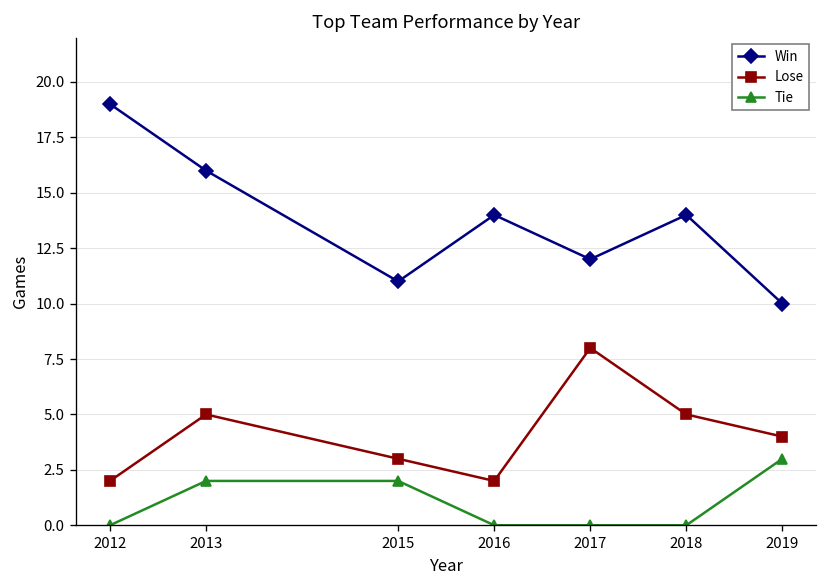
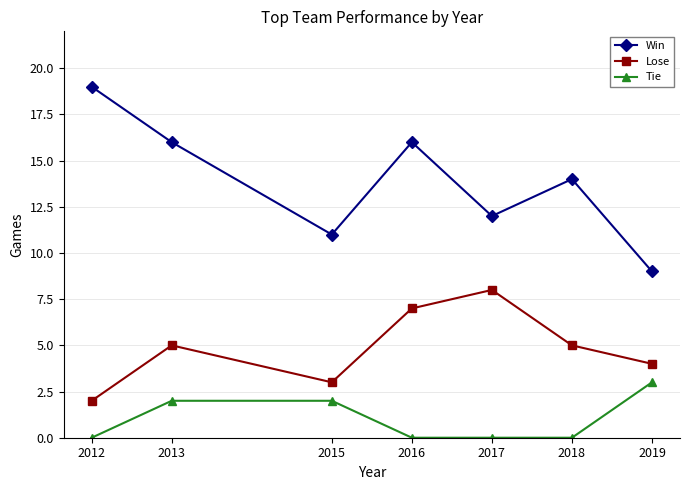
Win, 2016: 14 -> 16
Lose, 2016: 2 -> 7
Win, 2019: 10 -> 9
